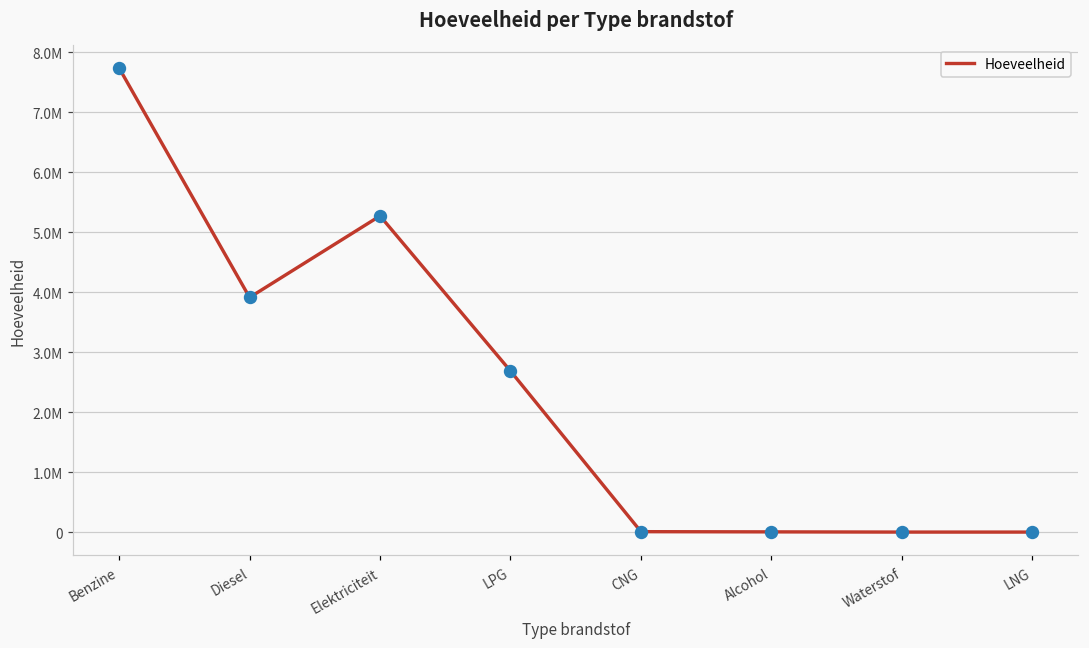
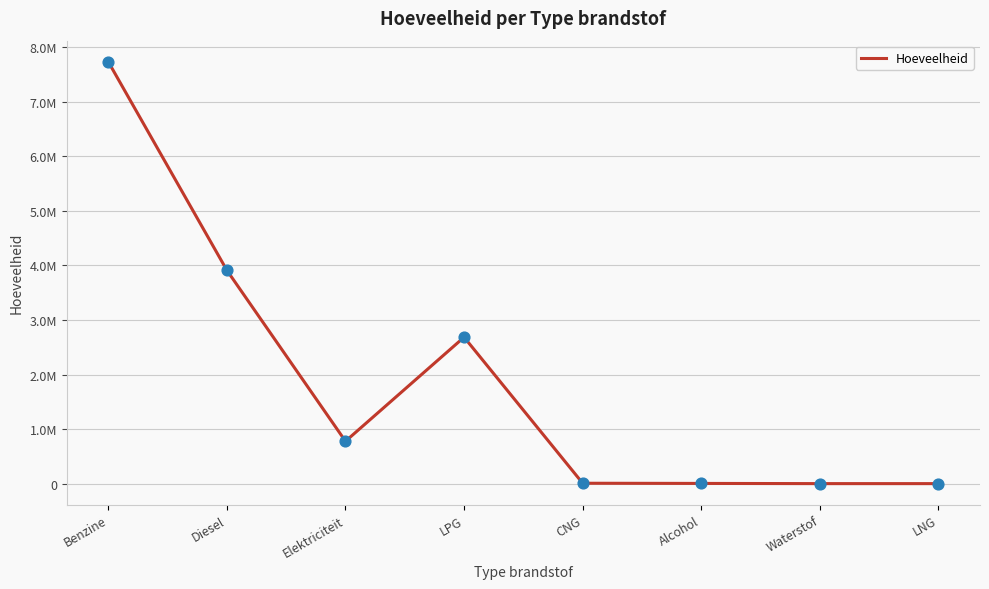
Elektriciteit: 5300000 -> 800000
